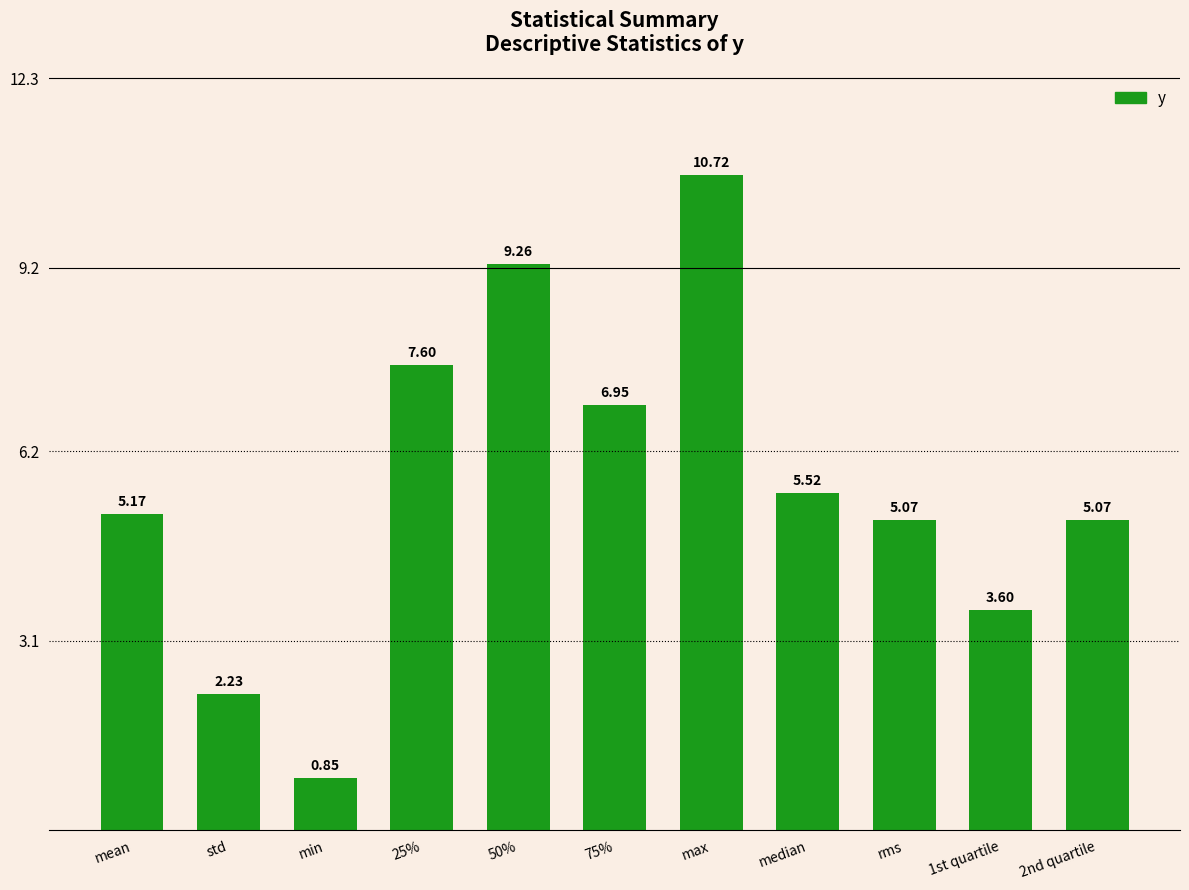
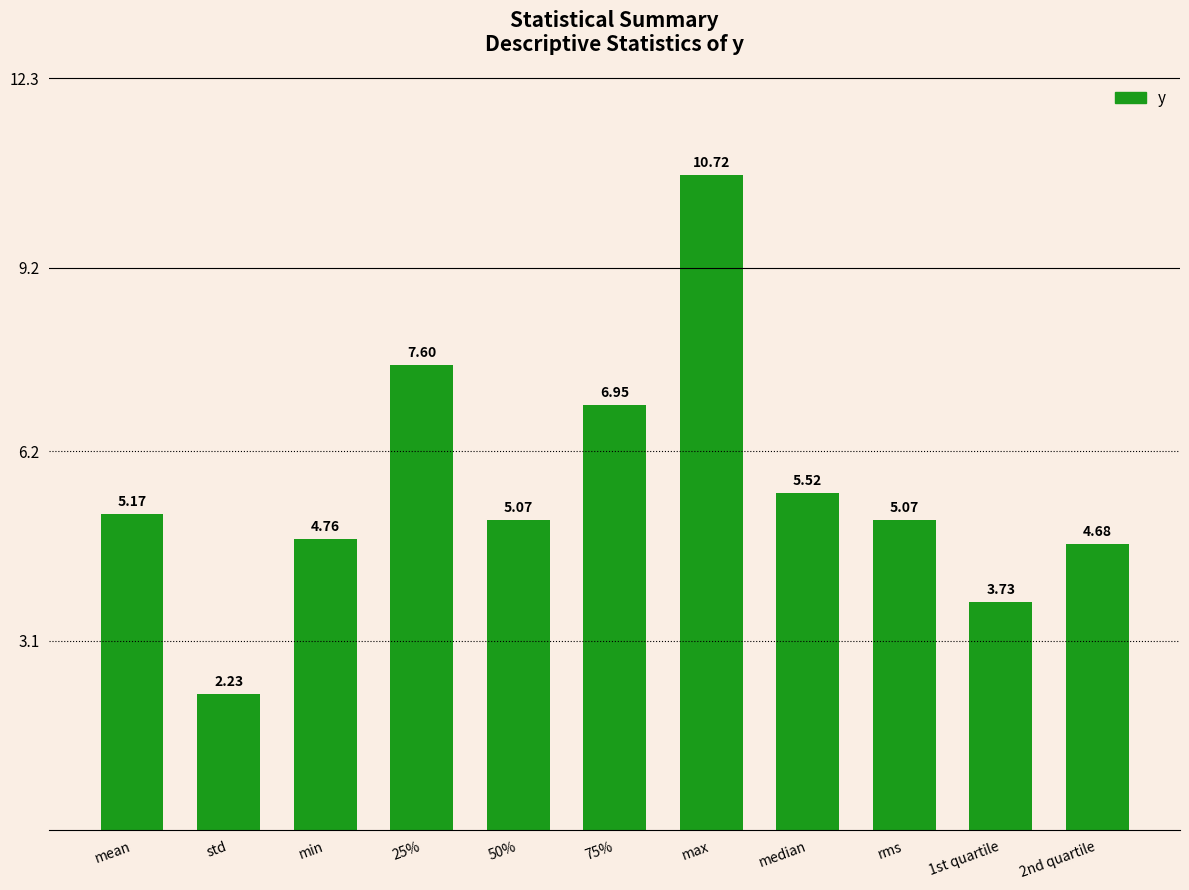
min: 0.85 -> 4.76
50%: 9.26 -> 5.07
1st quartile: 3.60 -> 3.73
2nd quartile: 5.07 -> 4.68
